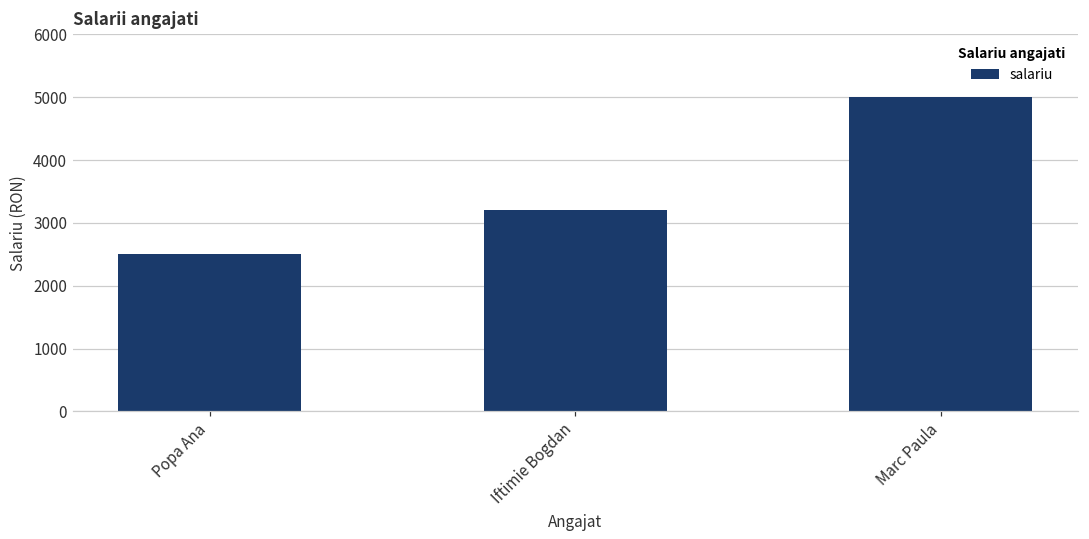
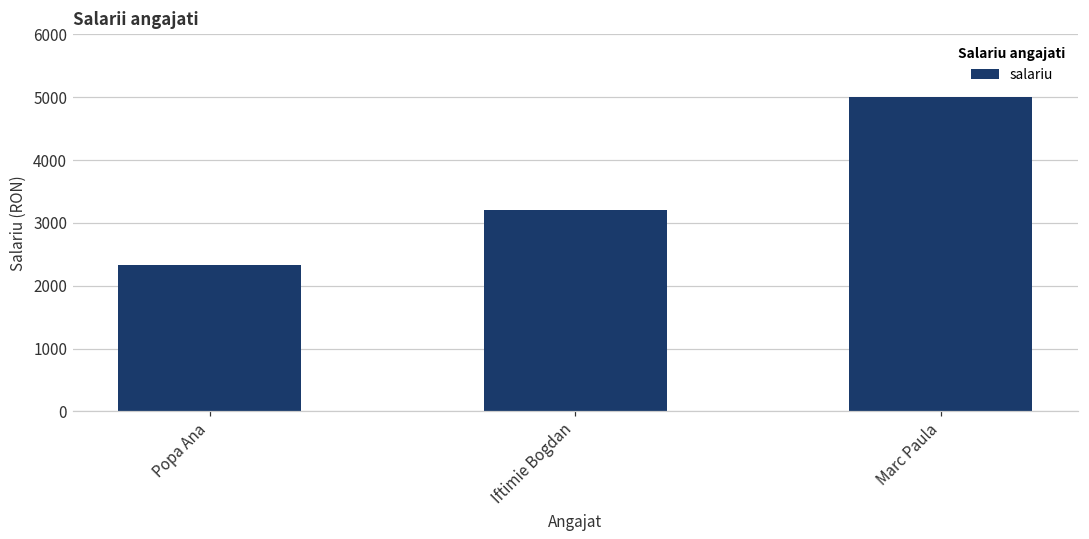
Popa Ana: 2500 -> 2300
